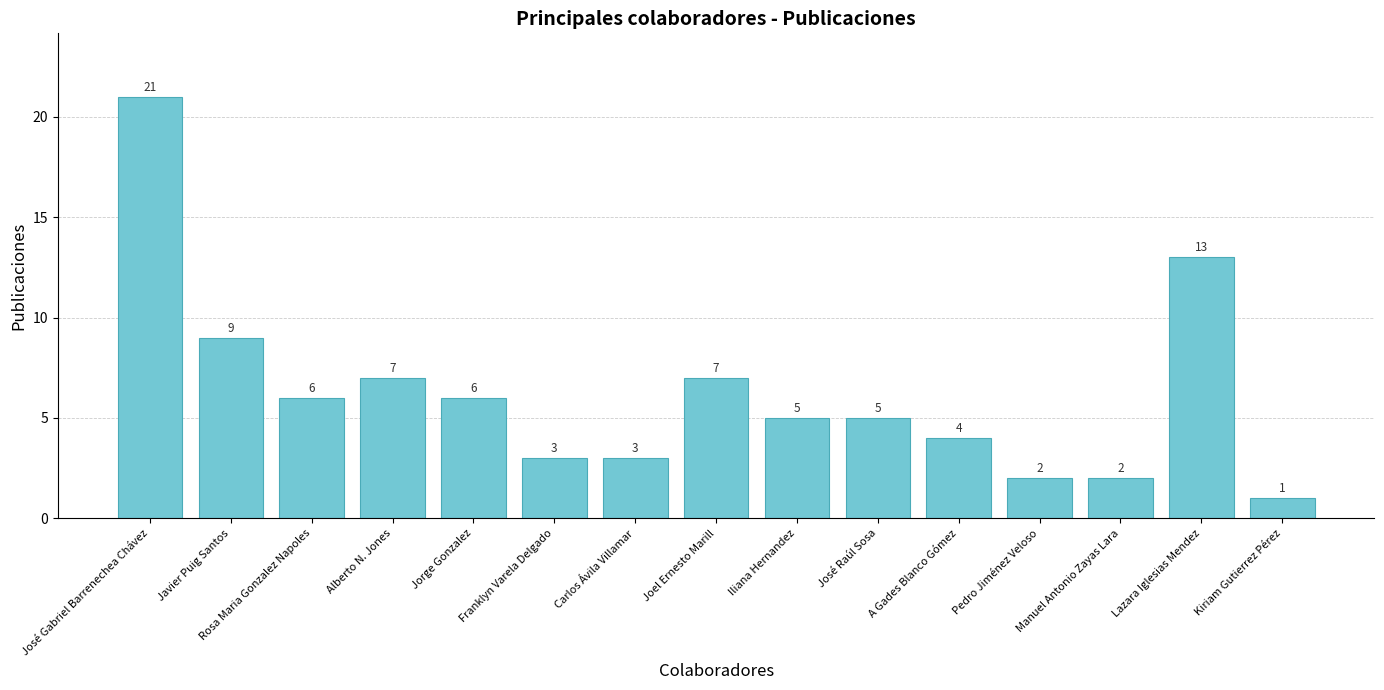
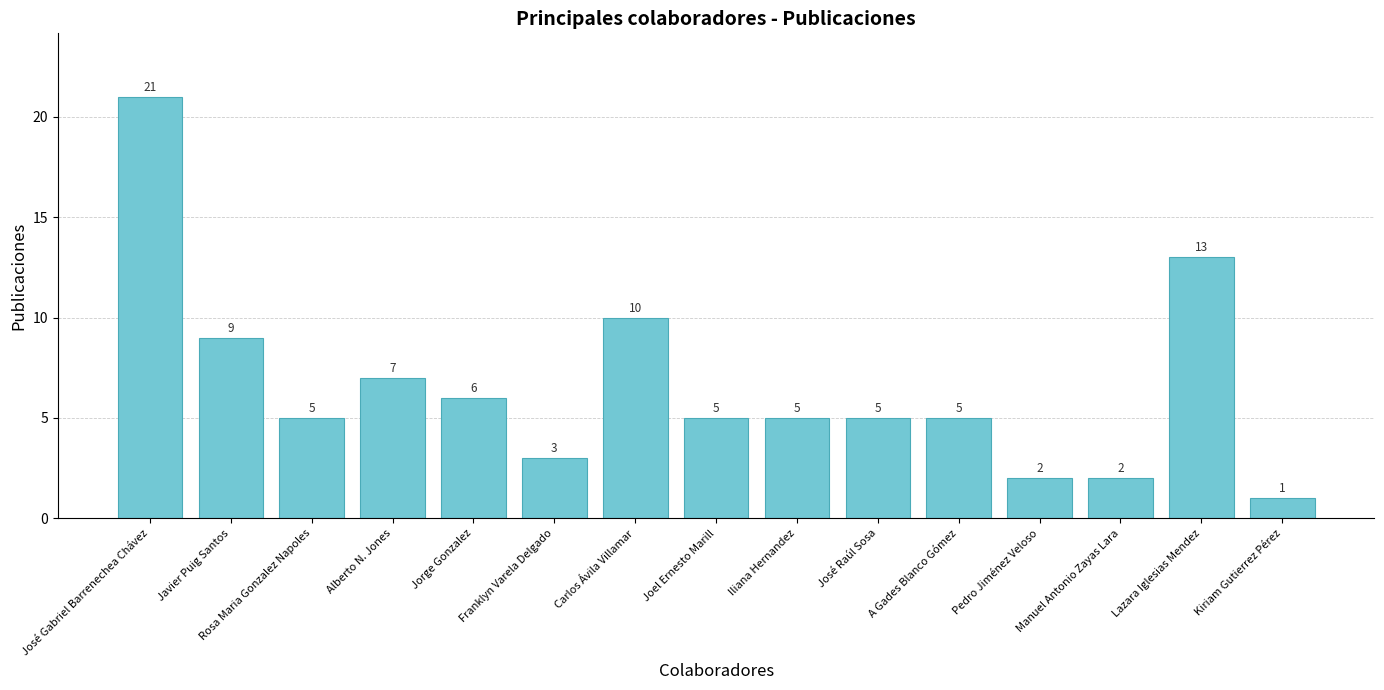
Rosa Maria Gonzalez Napoles: 6 -> 5
Carlos Ávila Villamar: 3 -> 10
Joel Ernesto Marill: 7 -> 5
A Gades Blanco Gómez: 4 -> 5
